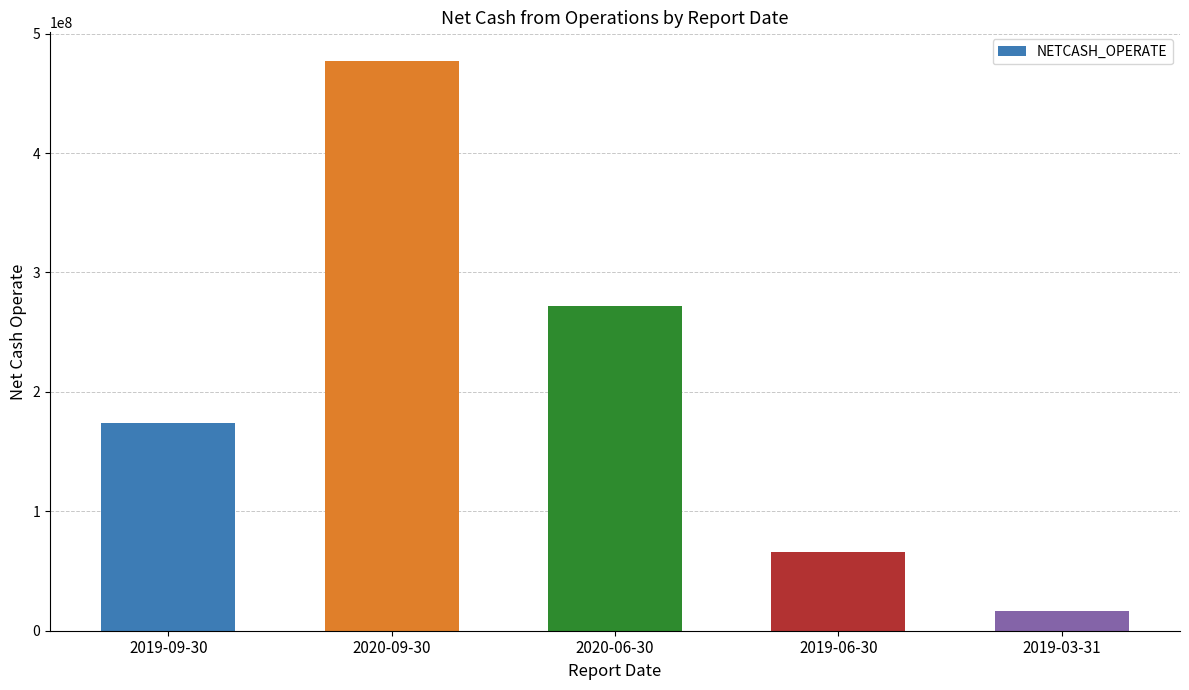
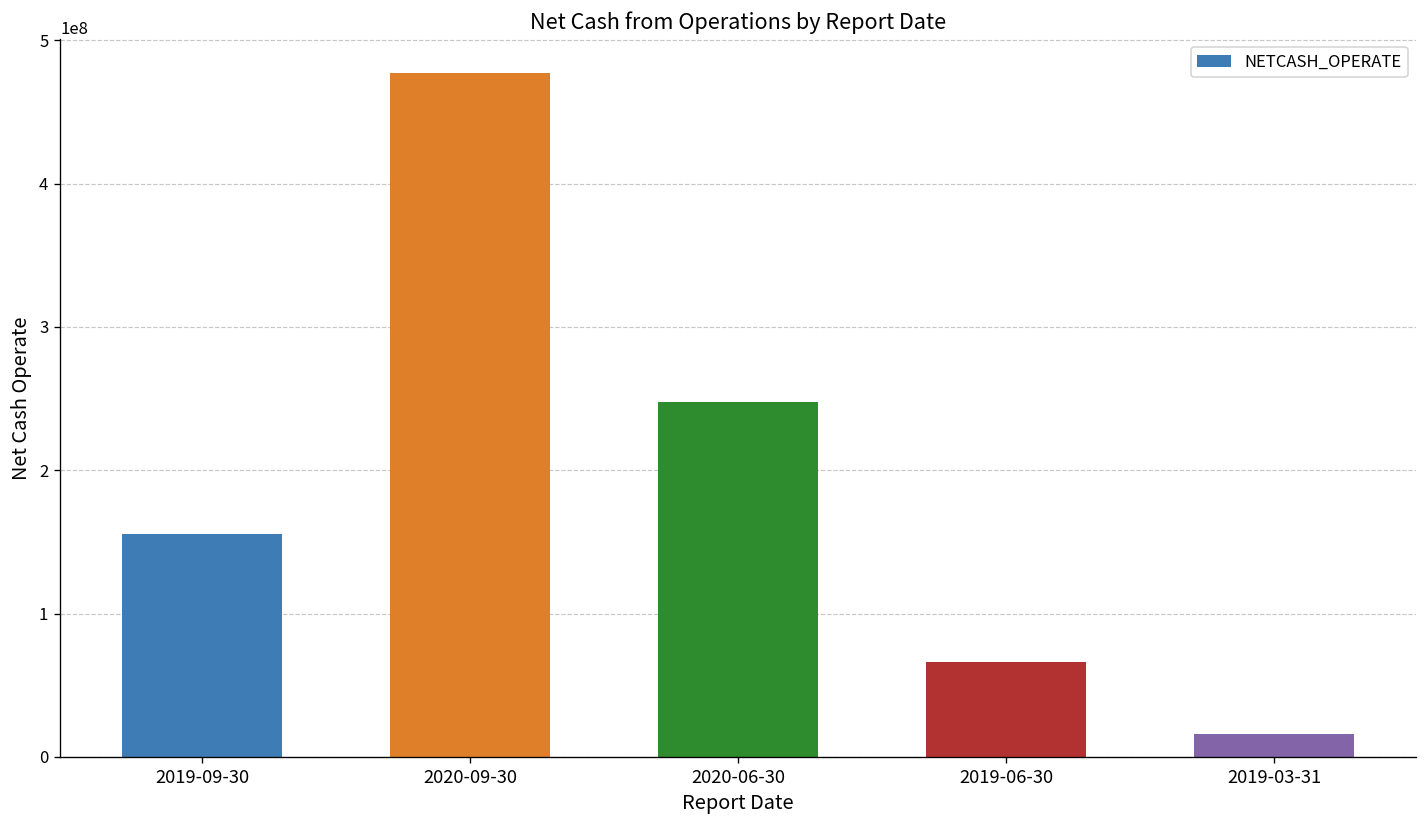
2019-09-30: 174000000 -> 155000000
2020-06-30: 272000000 -> 248000000
